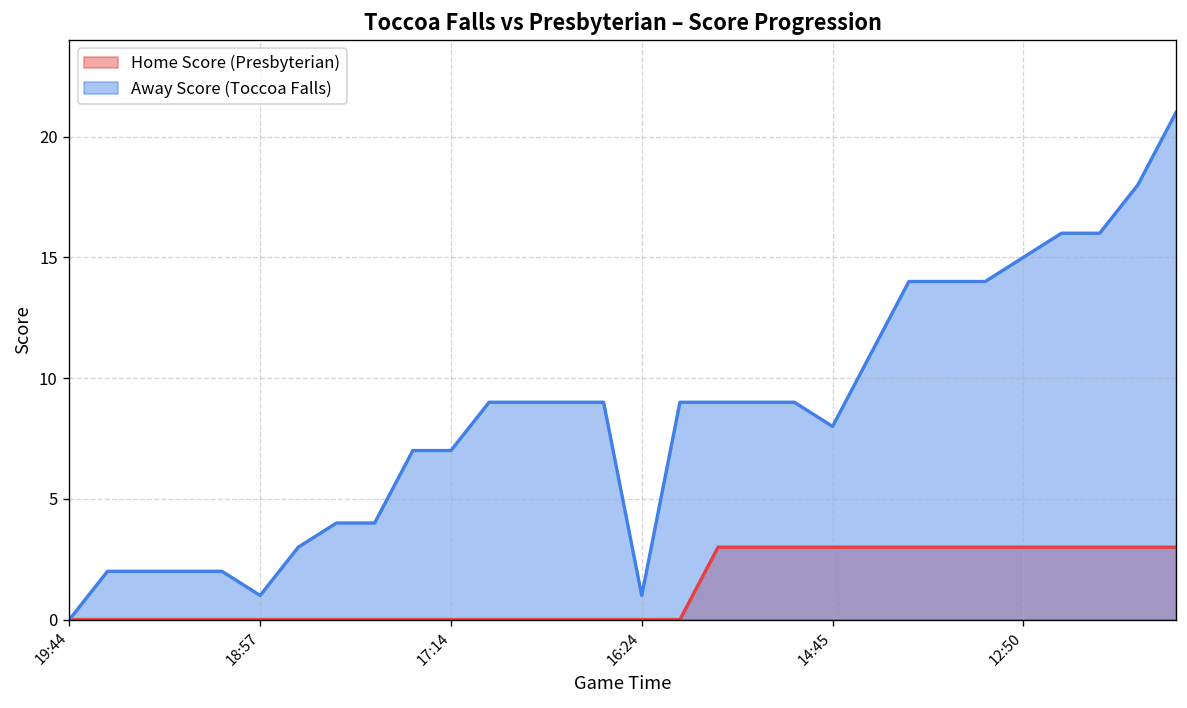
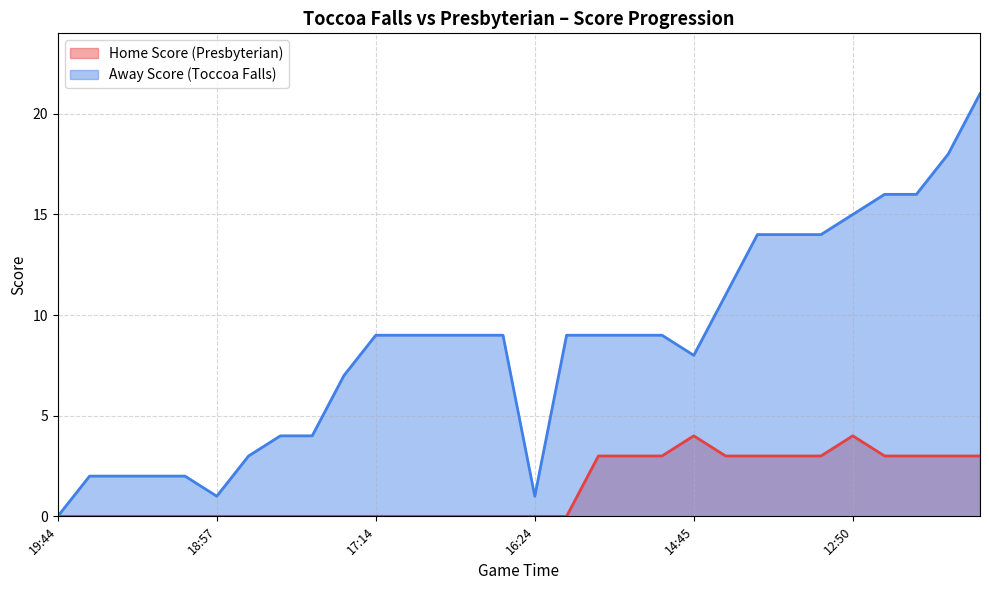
Away Score (Toccoa Falls), 17:14: 7 -> 9
Home Score (Presbyterian), 14:45: 3 -> 4
Home Score (Presbyterian), 12:50: 3 -> 4
